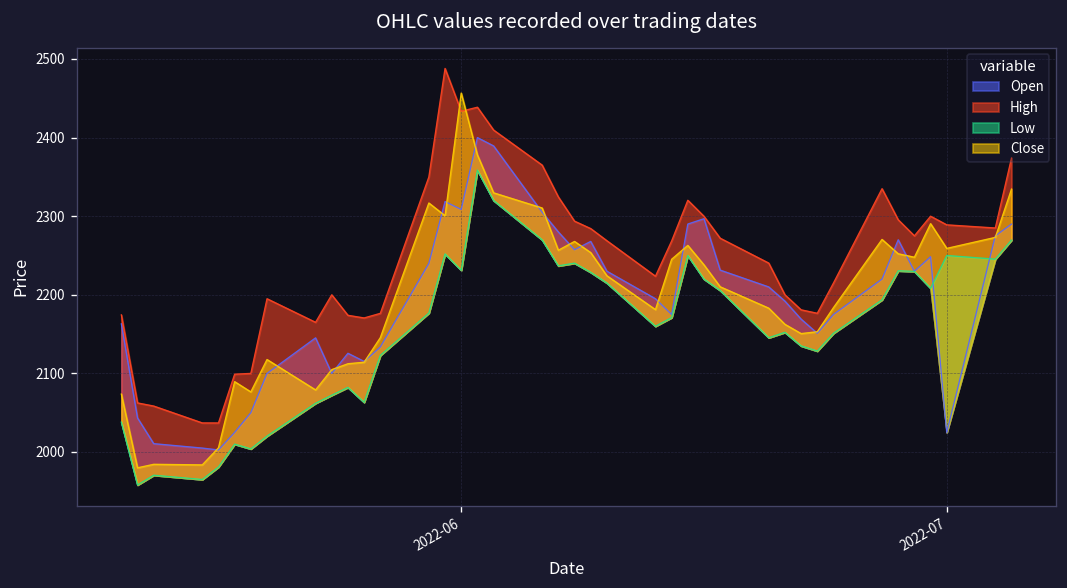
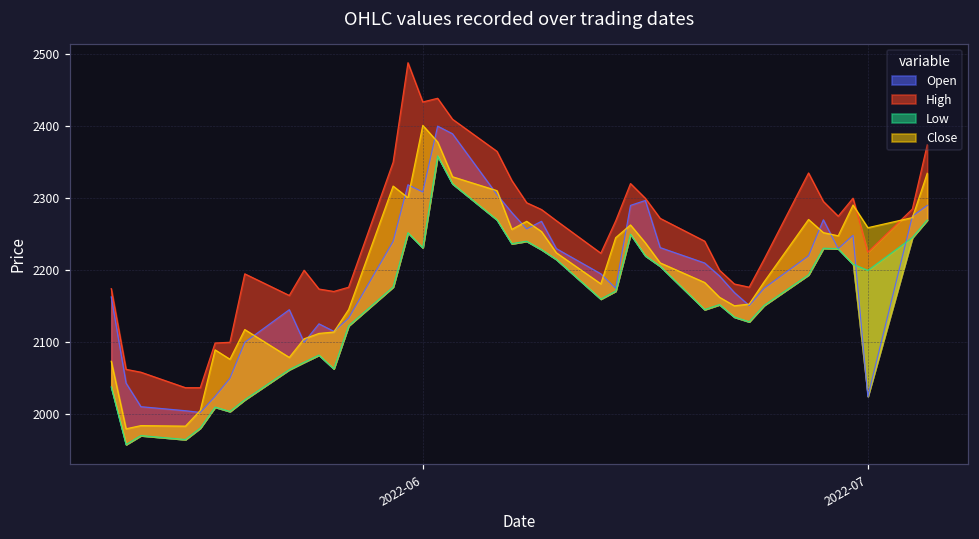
Close, 2022-06: 2460 -> 2400
High, 2022-07: 2290 -> 2230
Low, 2022-07: 2250 -> 2200
